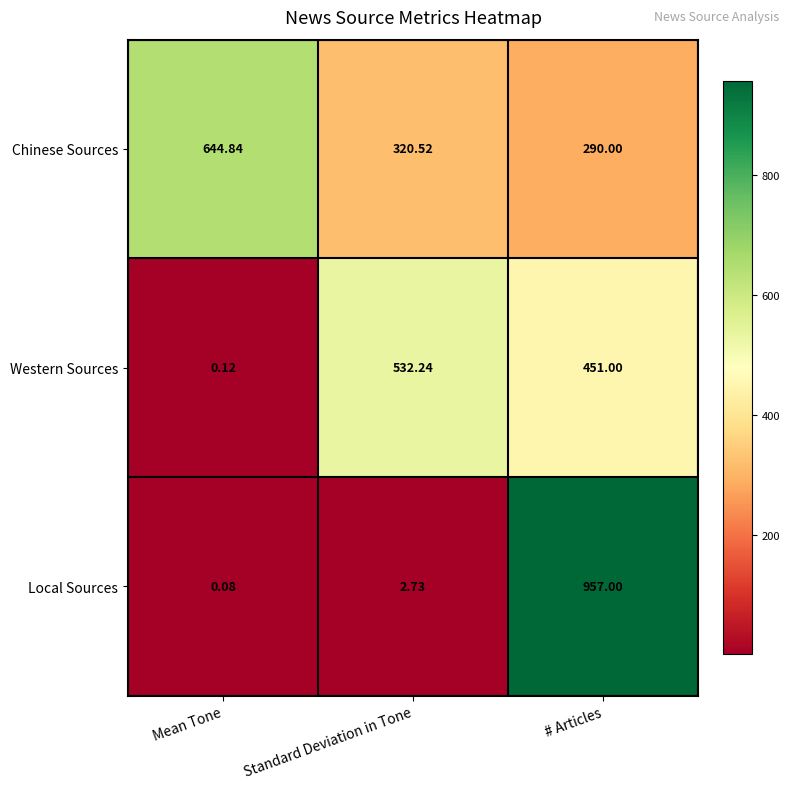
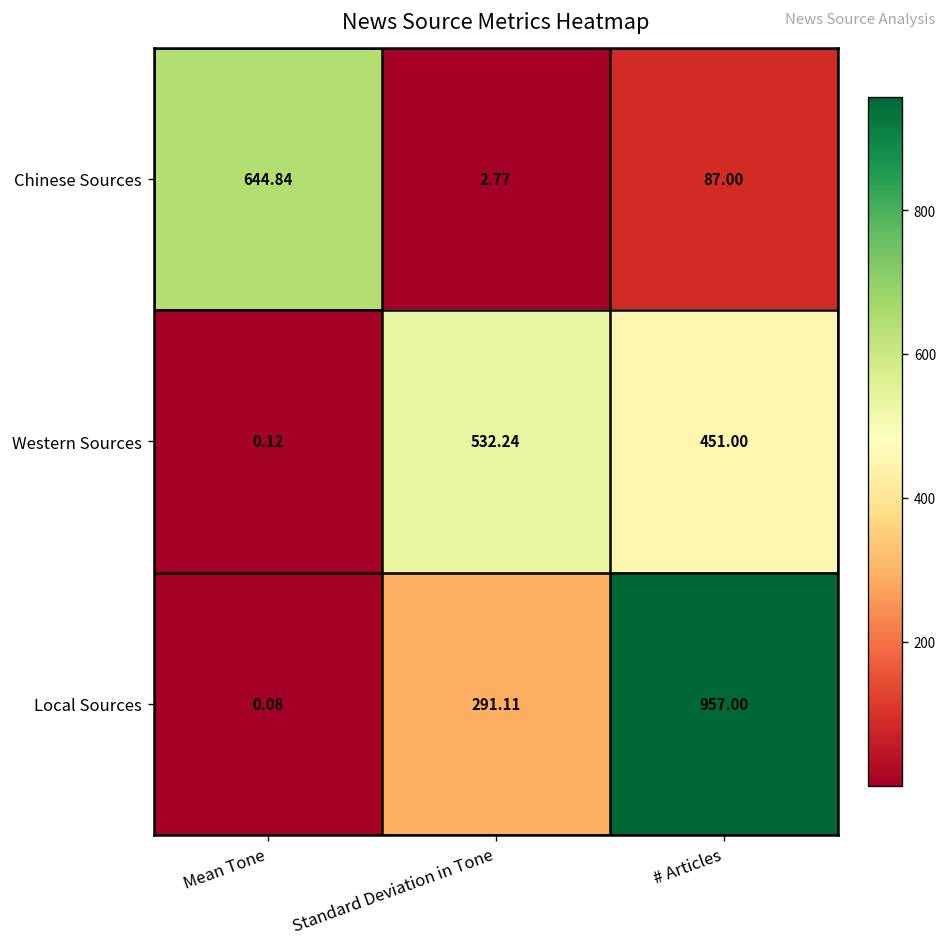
Chinese Sources, Standard Deviation in Tone: 320.52 -> 2.77
Chinese Sources, # Articles: 290.00 -> 87.00
Local Sources, Standard Deviation in Tone: 2.73 -> 291.11
